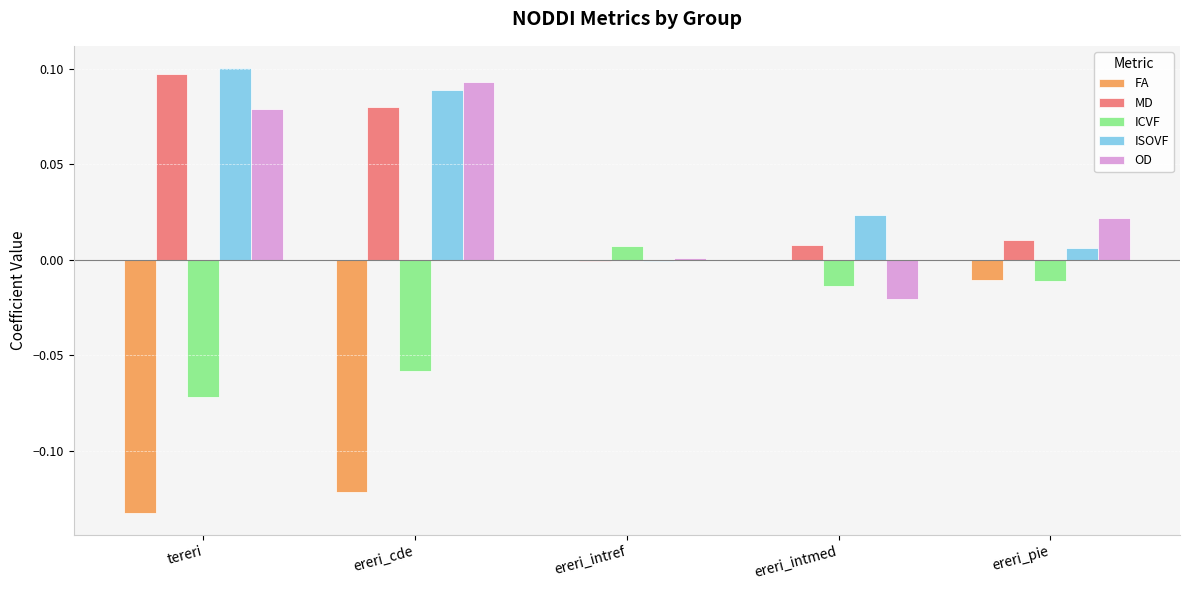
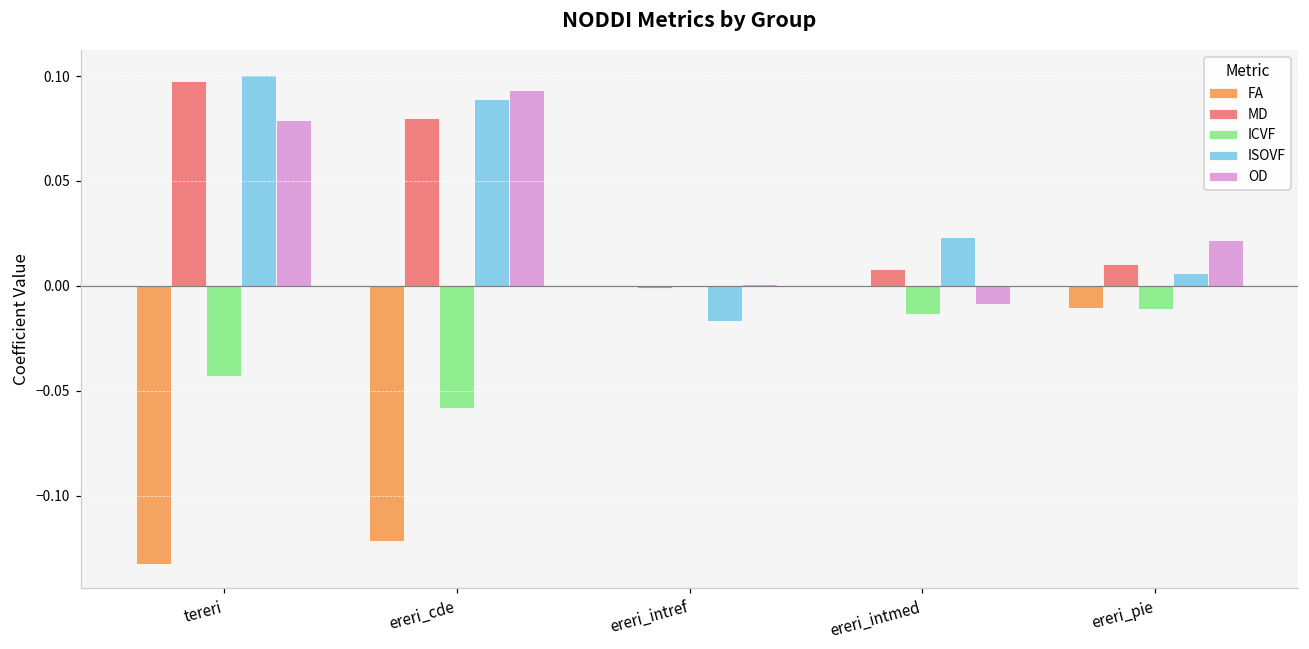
ICVF, tereri: -0.072 -> -0.043
ICVF, ereri_intref: 0.007 -> 0.000
ISOVF, ereri_intref: -0.001 -> -0.017
OD, ereri_intmed: -0.020 -> -0.009
